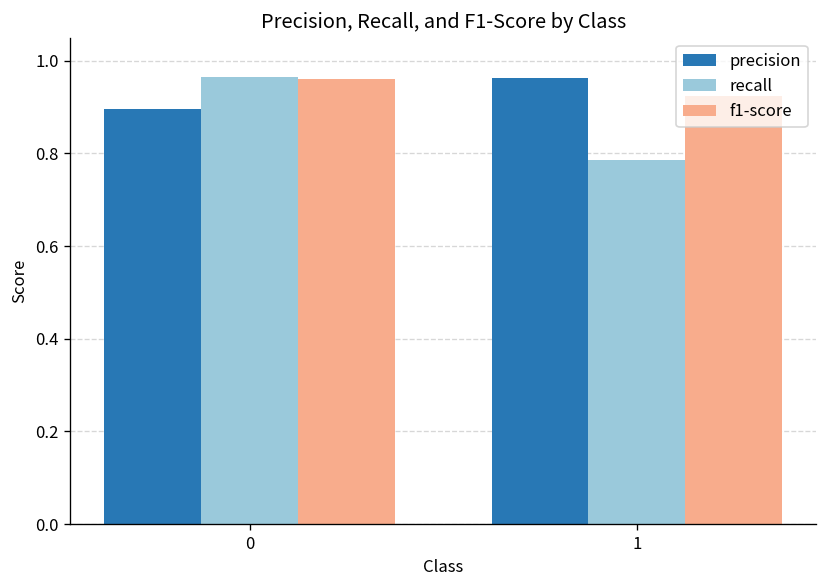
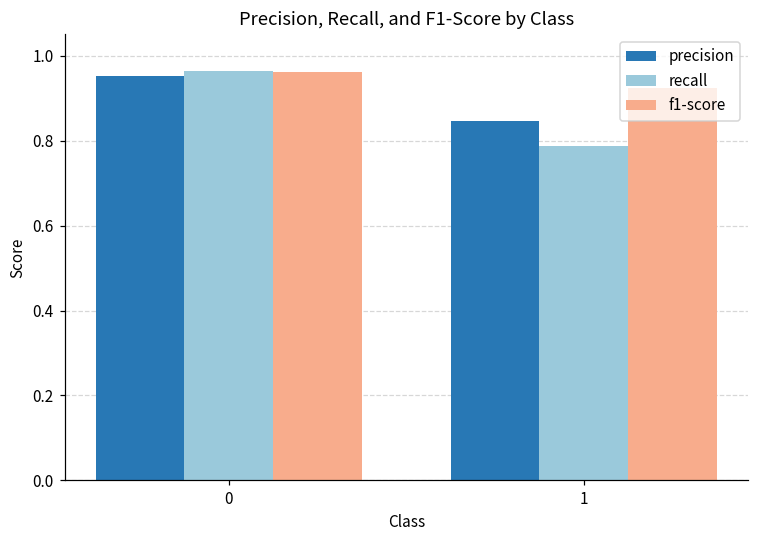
precision, 0: 0.90 -> 0.95
precision, 1: 0.96 -> 0.85
